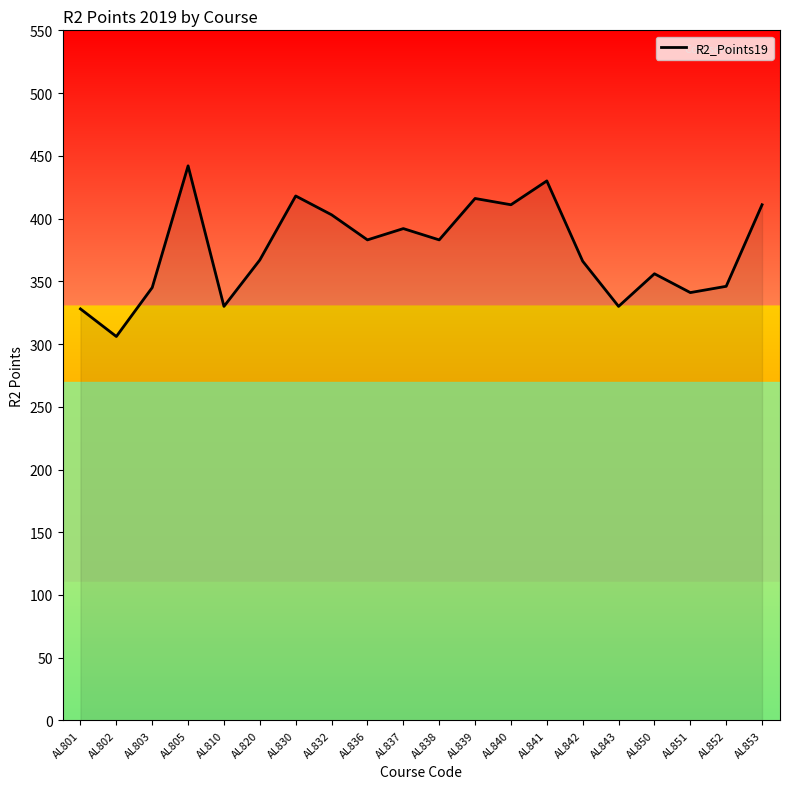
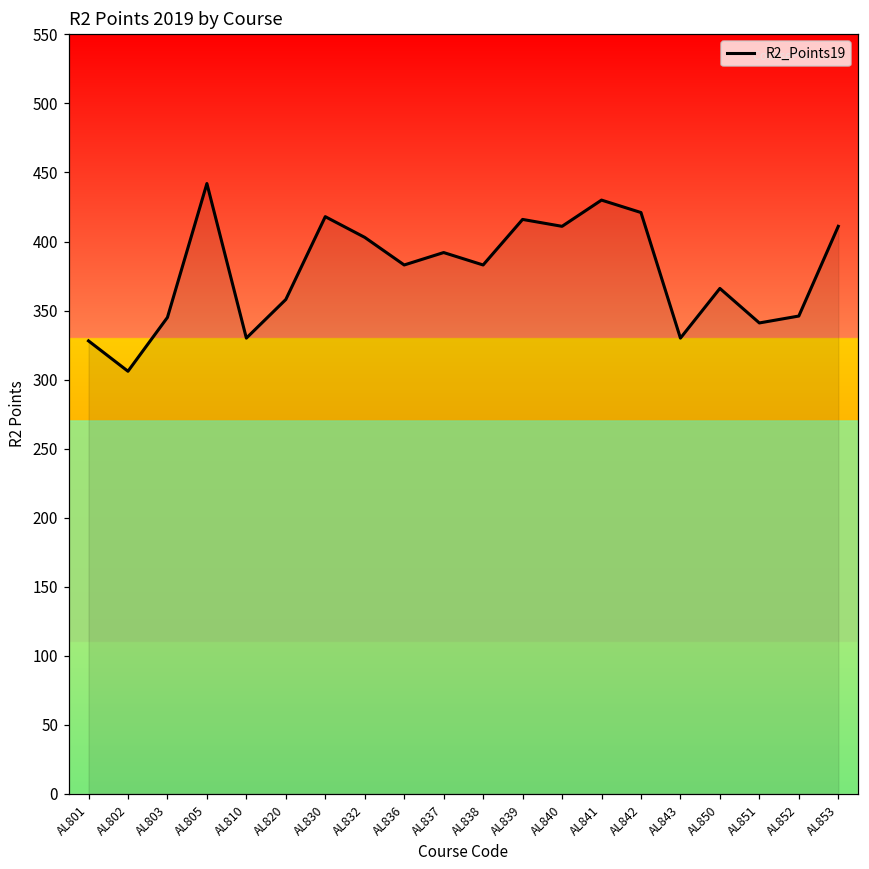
AL820: 367 -> 358
AL842: 366 -> 421
AL850: 356 -> 366
